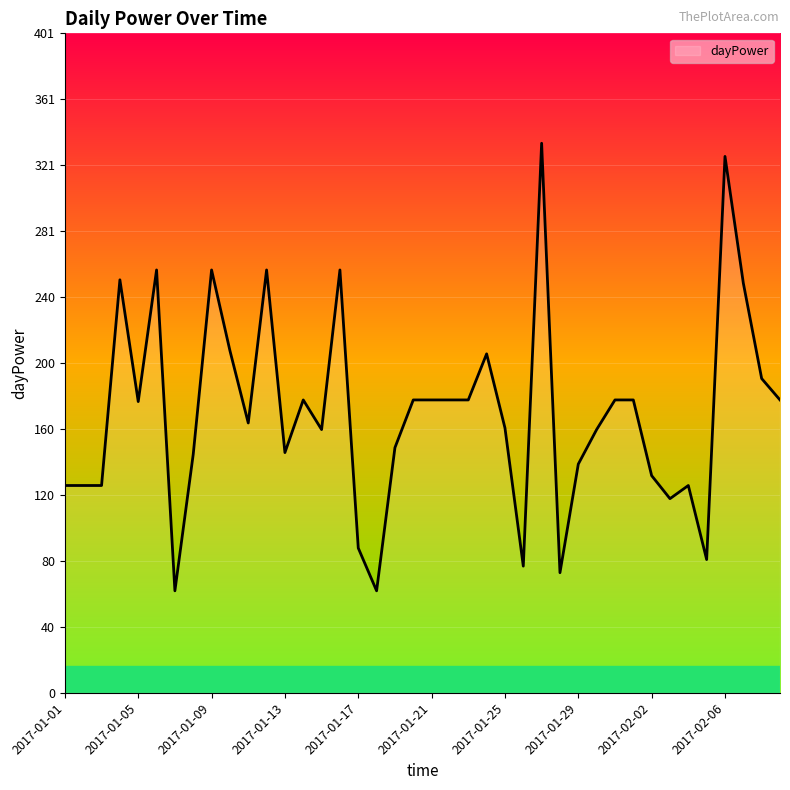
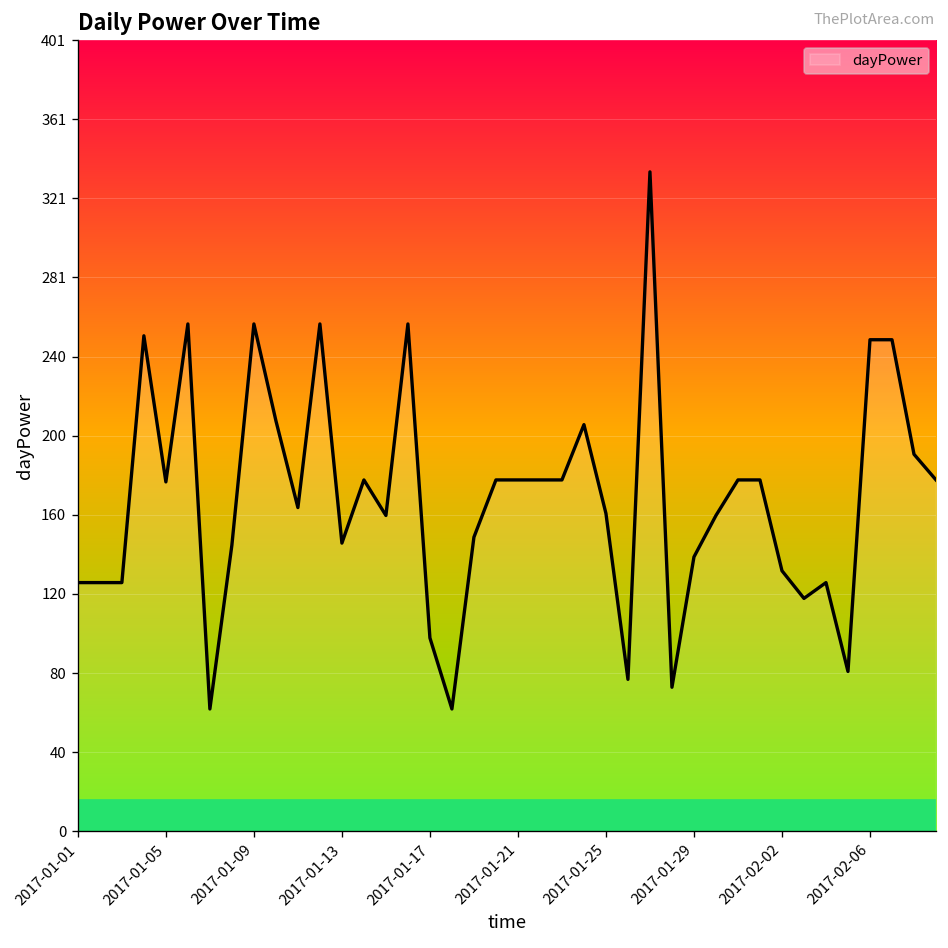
2017-01-17: 88 -> 98
2017-02-06: 326 -> 249
